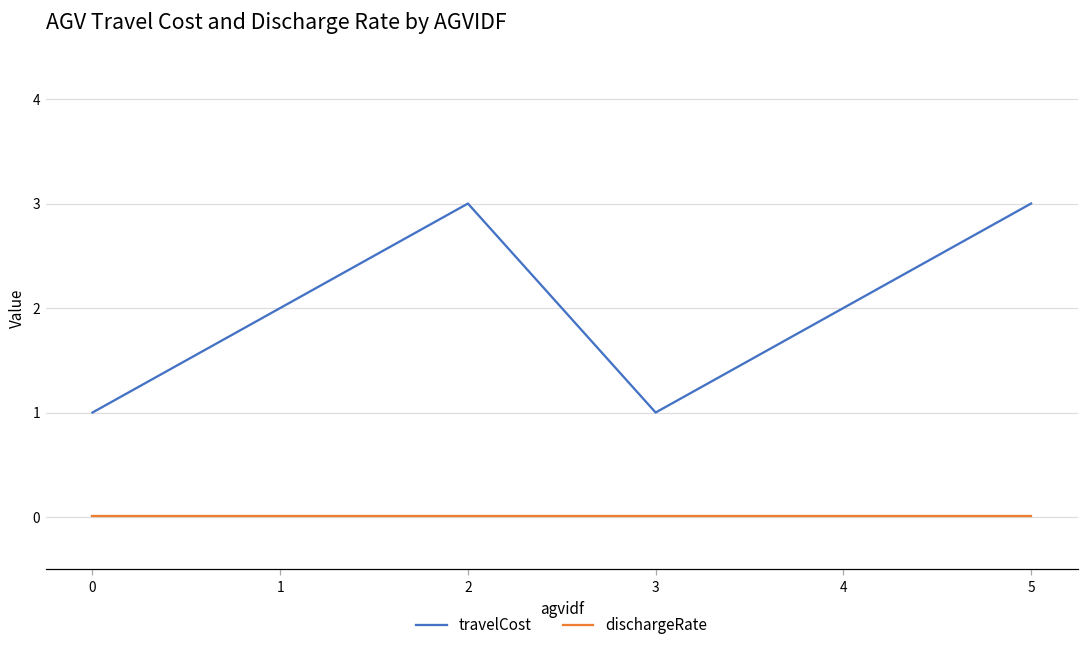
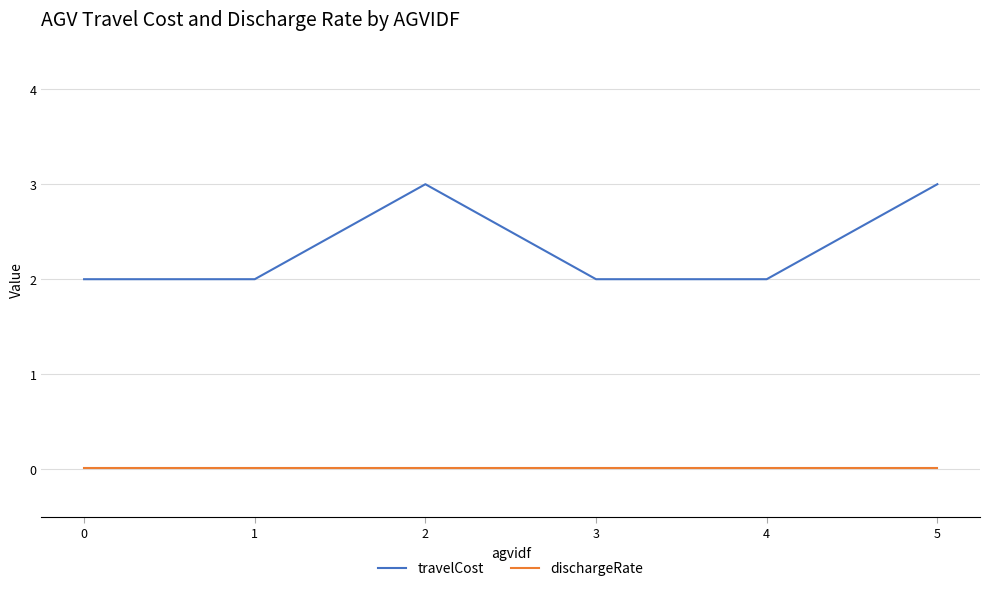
travelCost, 0: 1 -> 2
travelCost, 3: 1 -> 2
